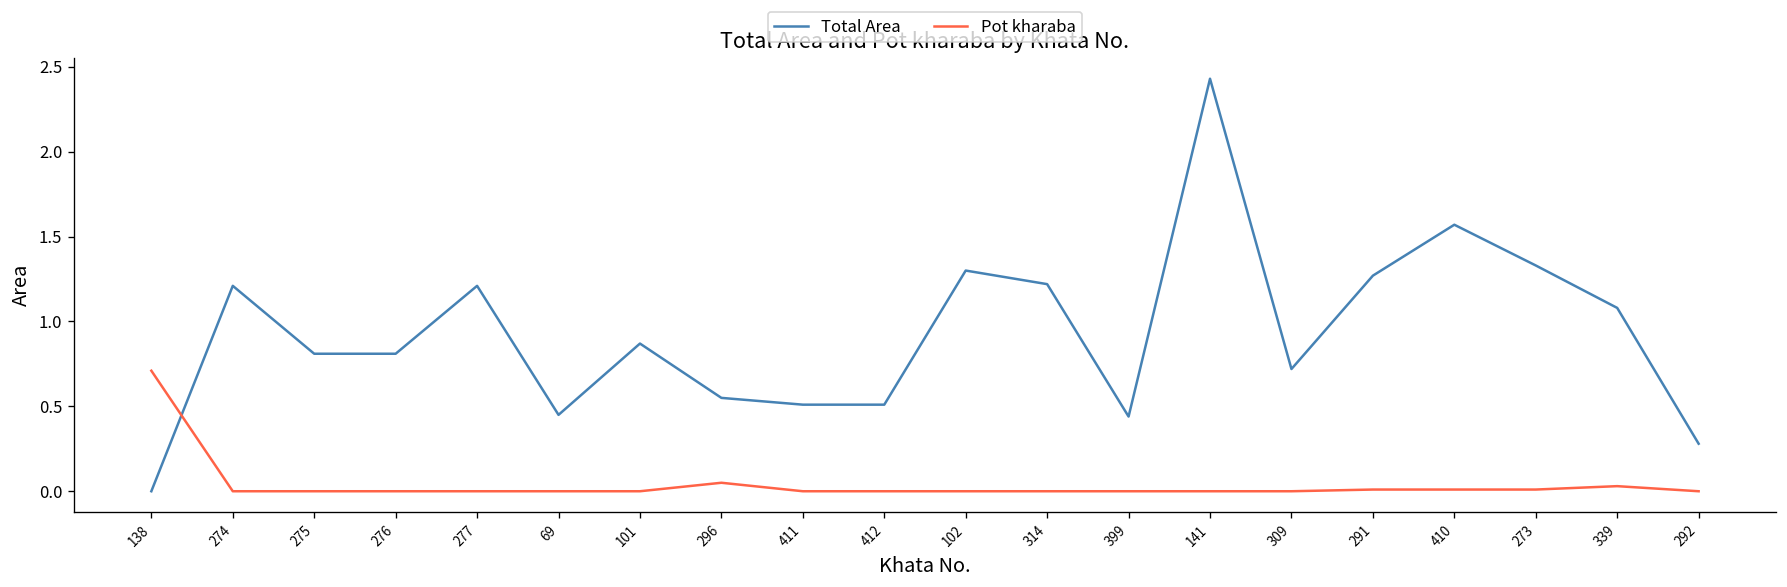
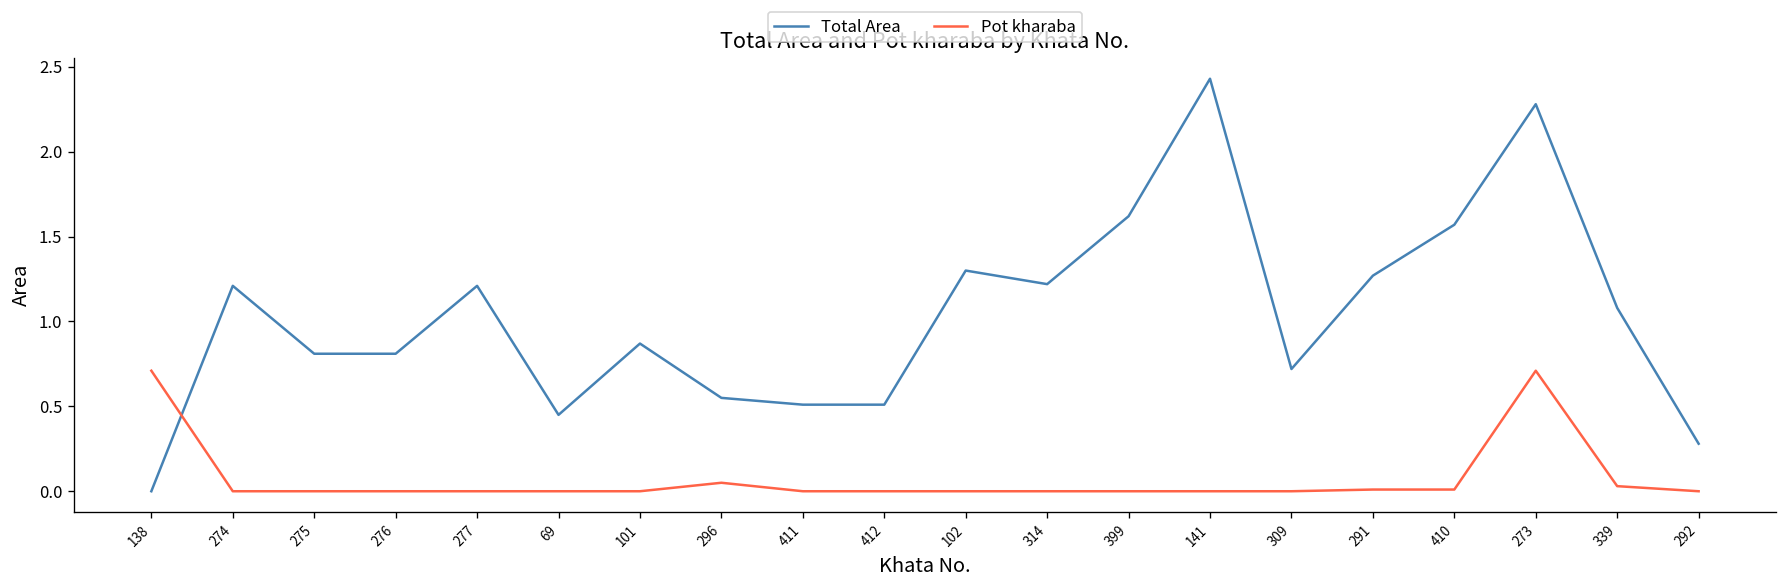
Total Area, 399: 0.44 -> 1.62
Total Area, 273: 1.33 -> 2.28
Pot kharaba, 273: 0.01 -> 0.71
